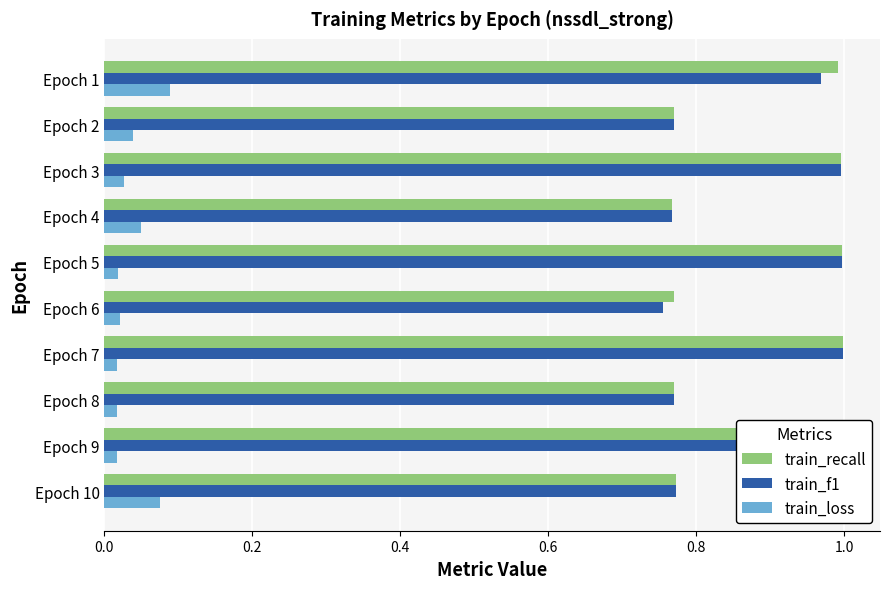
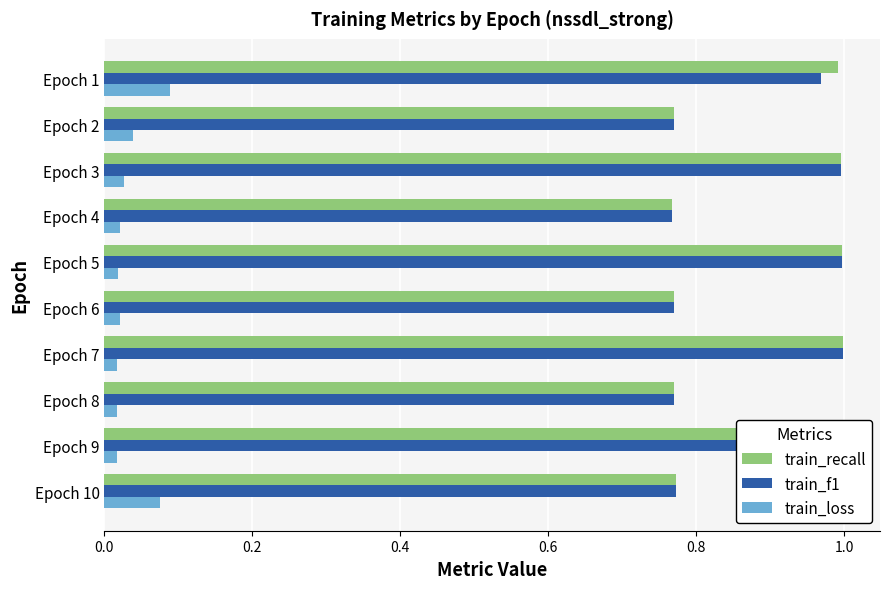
train_loss, Epoch 4: 0.05 -> 0.02
train_f1, Epoch 6: 0.75 -> 0.77
